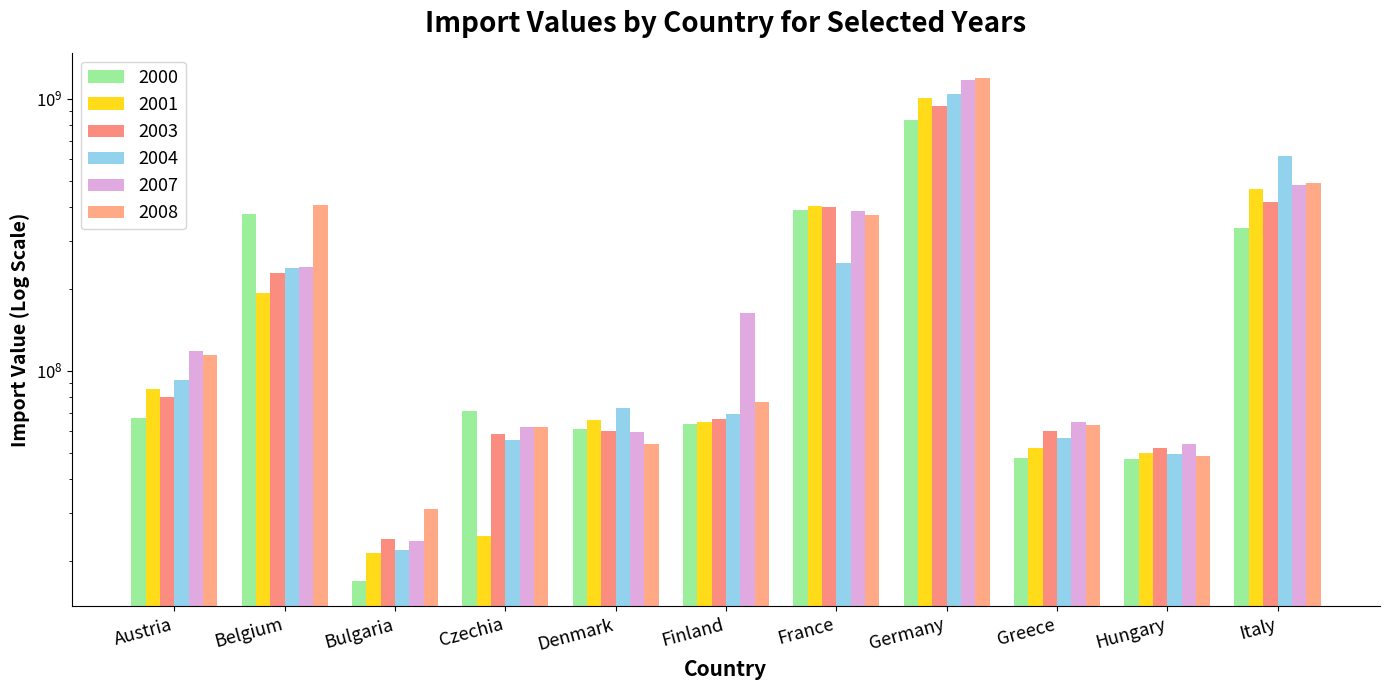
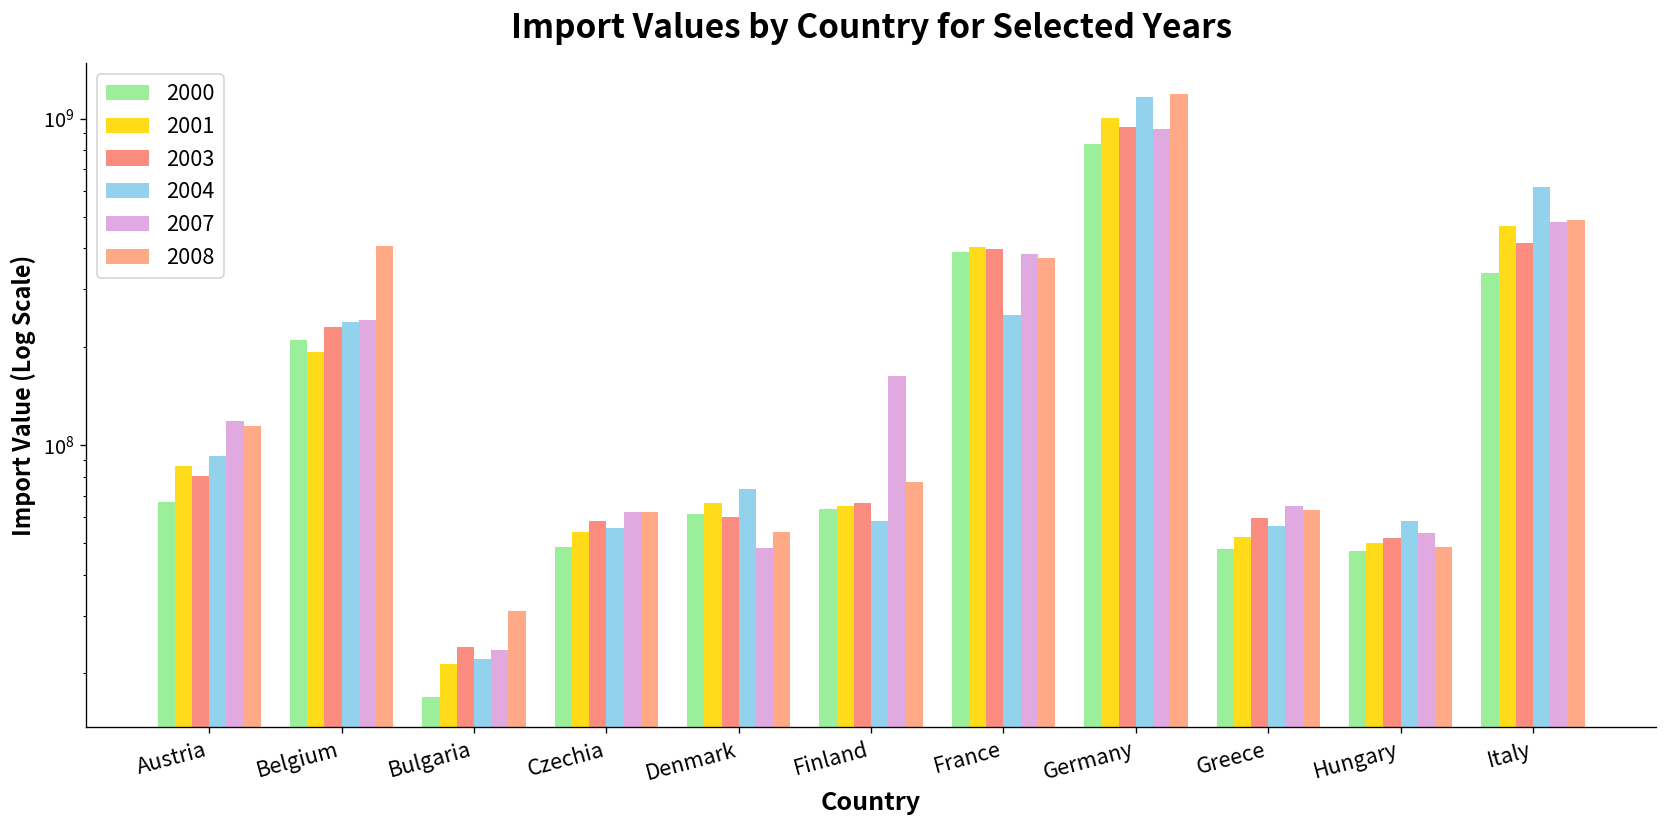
2000, Belgium: 380000000 -> 210000000
2000, Czechia: 71000000 -> 49000000
2001, Czechia: 25000000 -> 54000000
2007, Denmark: 60000000 -> 48000000
2004, Finland: 69000000 -> 59000000
2004, Germany: 1040000000 -> 1170000000
2007, Germany: 1170000000 -> 930000000
2004, Hungary: 49000000 -> 59000000
